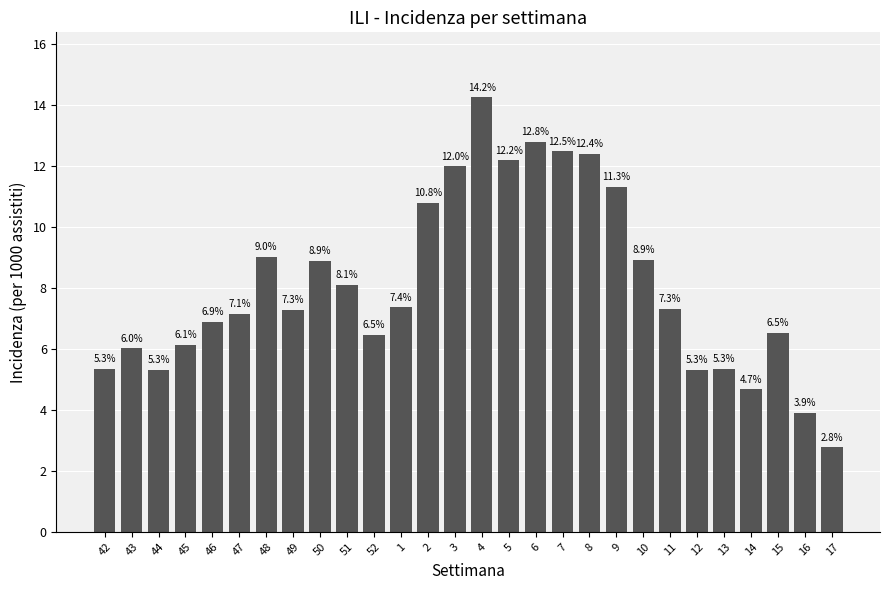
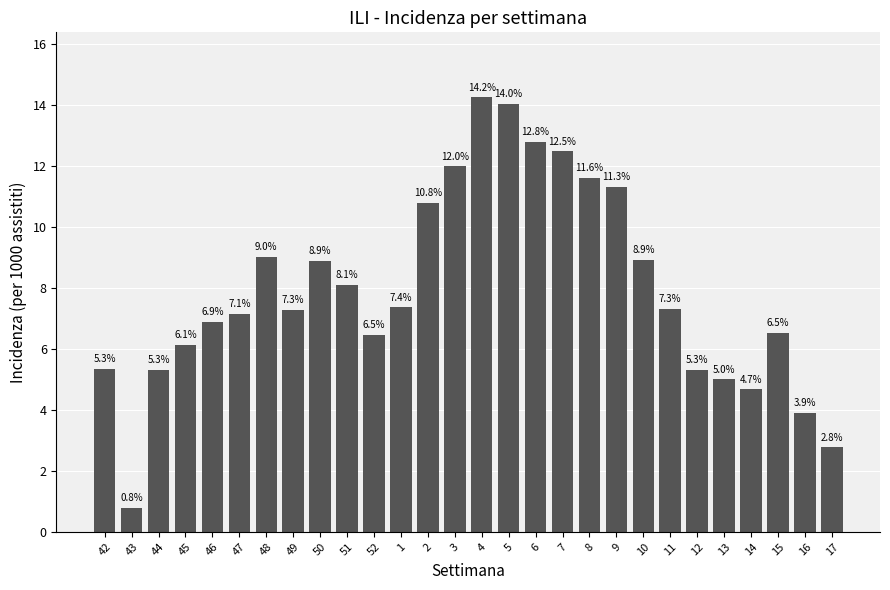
43: 6.0% -> 0.8%
5: 12.2% -> 14.0%
8: 12.4% -> 11.6%
13: 5.3% -> 5.0%
